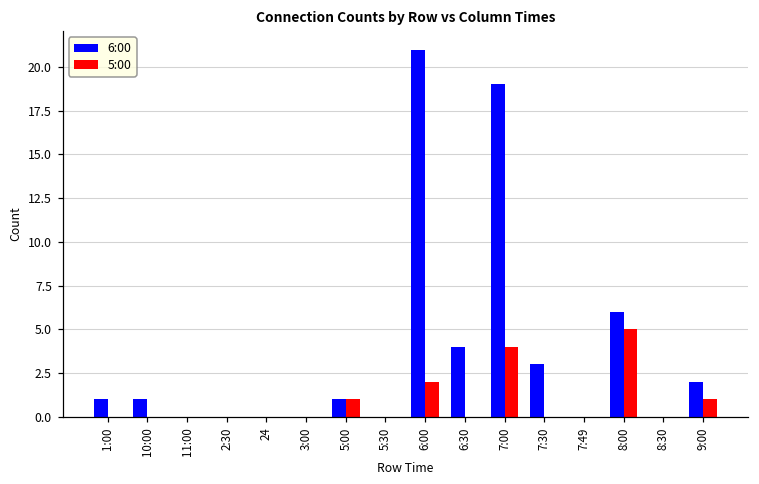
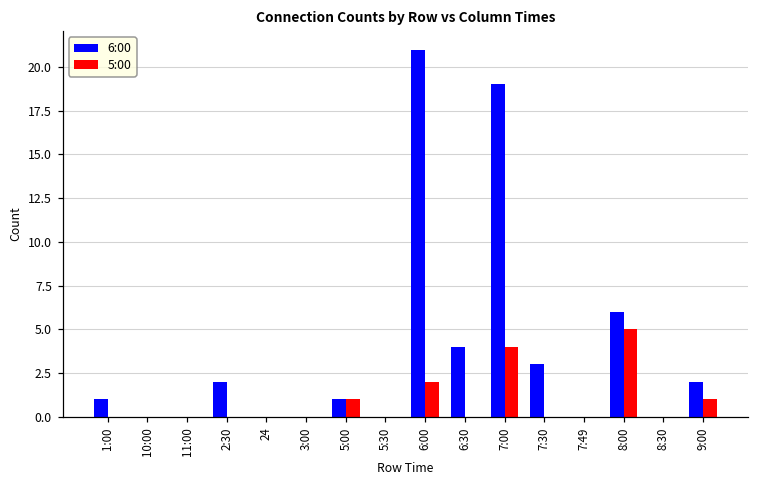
6:00, 10:00: 1 -> 0
6:00, 2:30: 0 -> 2
